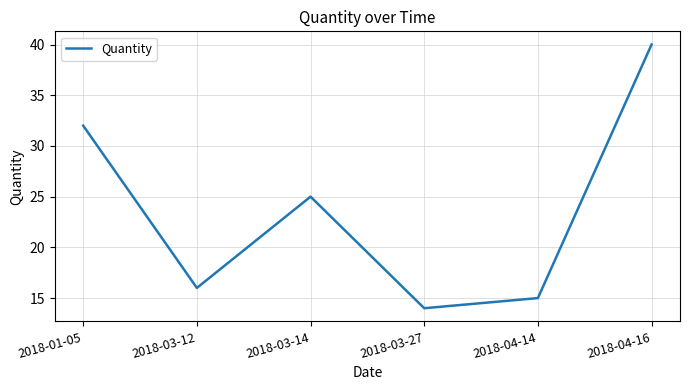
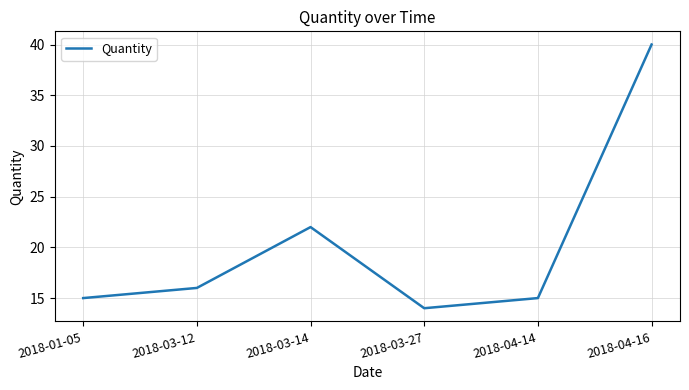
2018-01-05: 32 -> 15
2018-03-14: 25 -> 22
